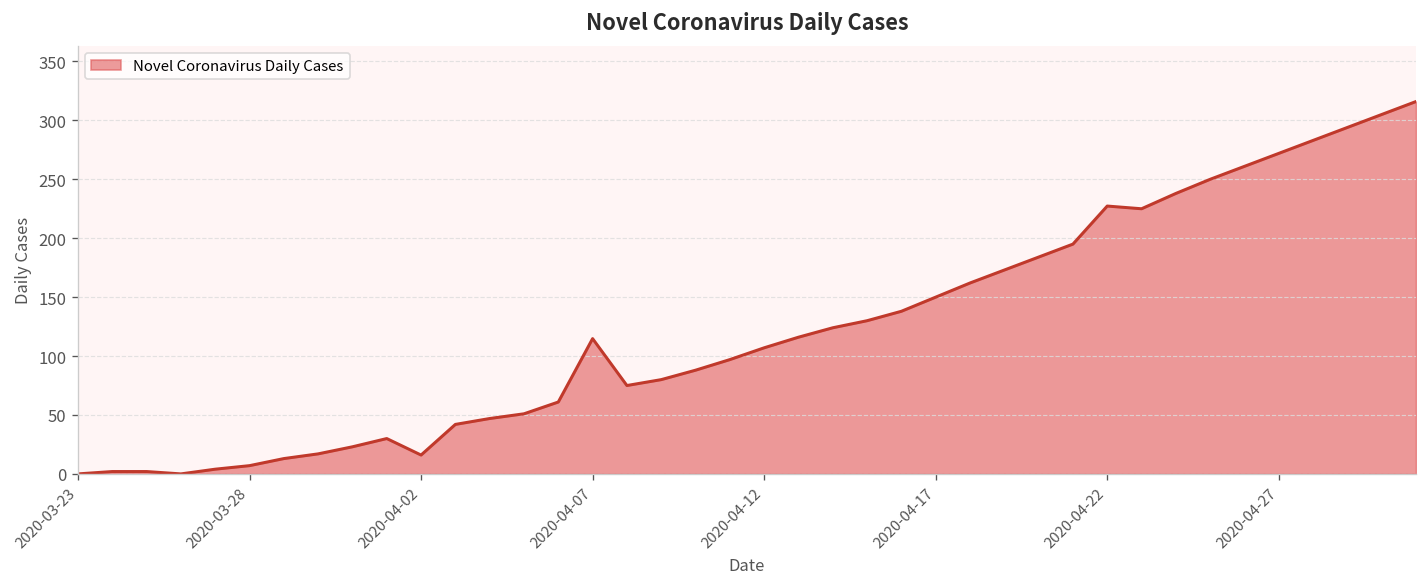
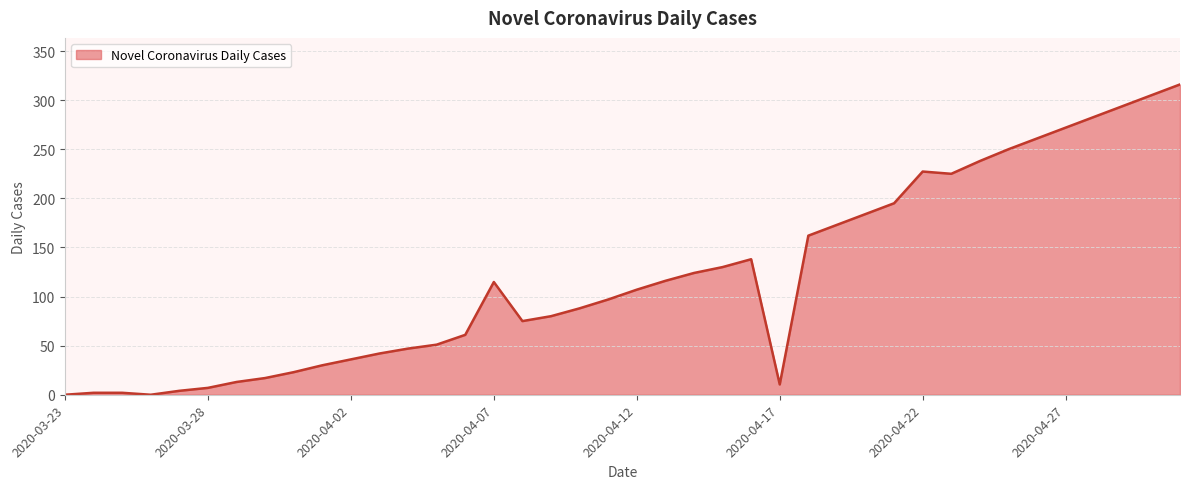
2020-04-02: 20 -> 40
2020-04-17: 150 -> 10
